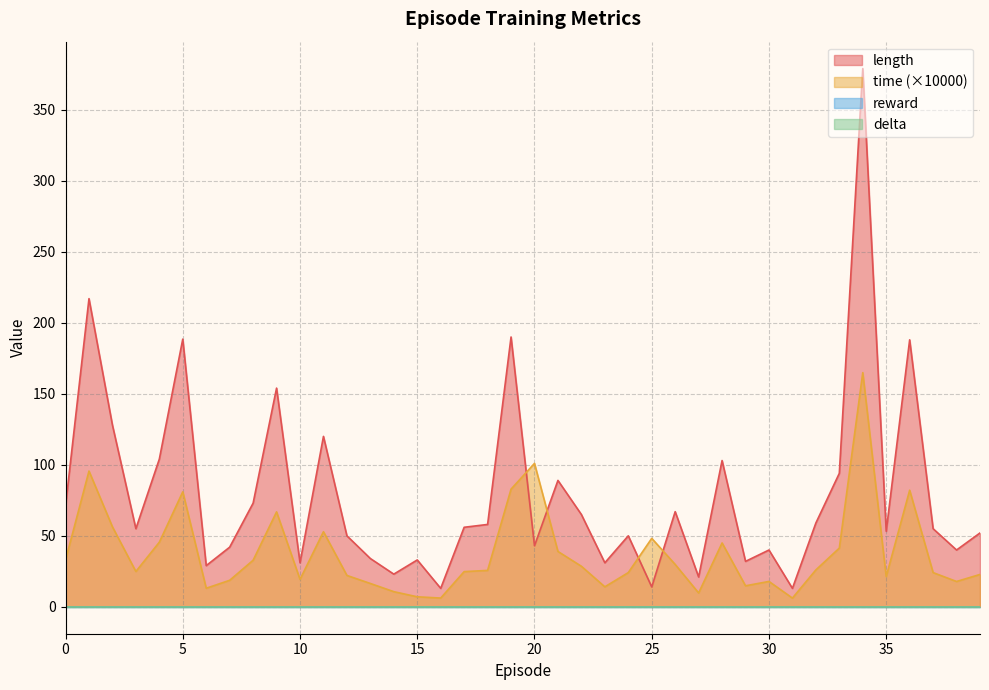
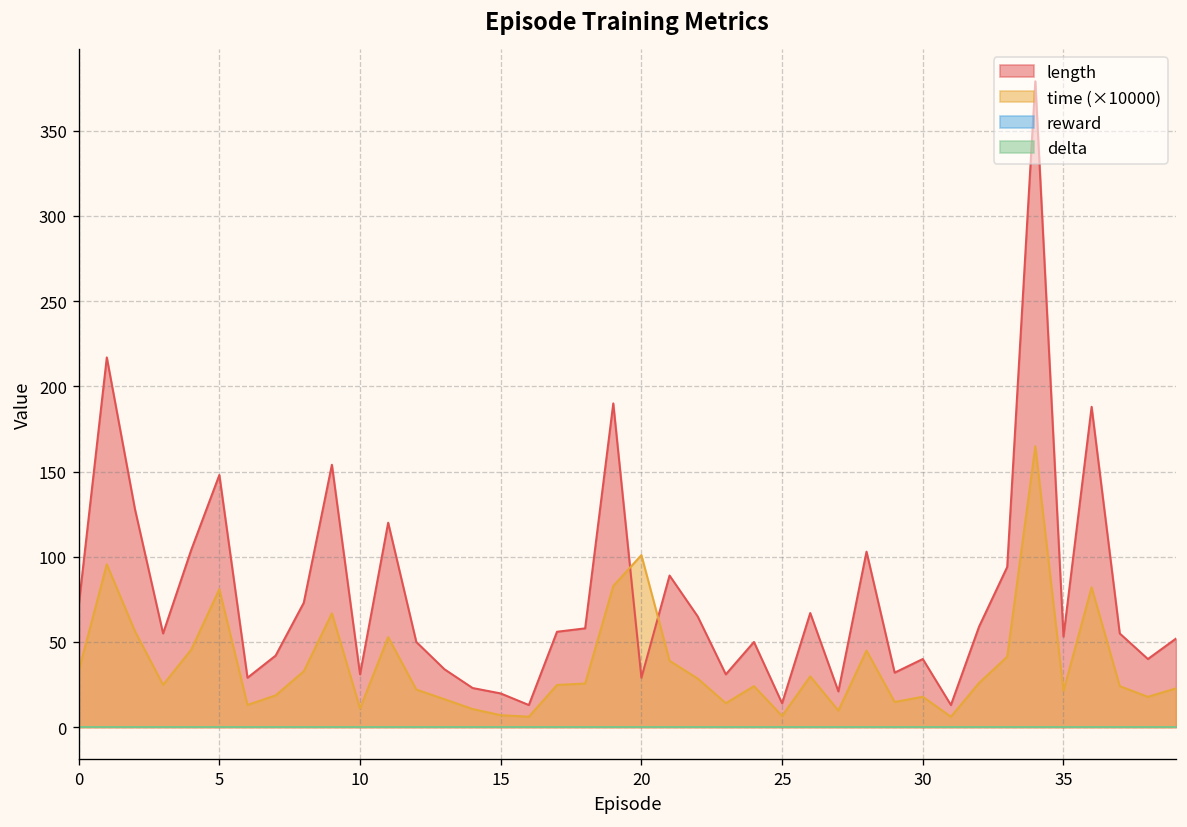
length, 5: 189 -> 148
time (×10000), 10: 19 -> 11
length, 15: 33 -> 20
length, 20: 43 -> 29
time (×10000), 25: 48 -> 7
